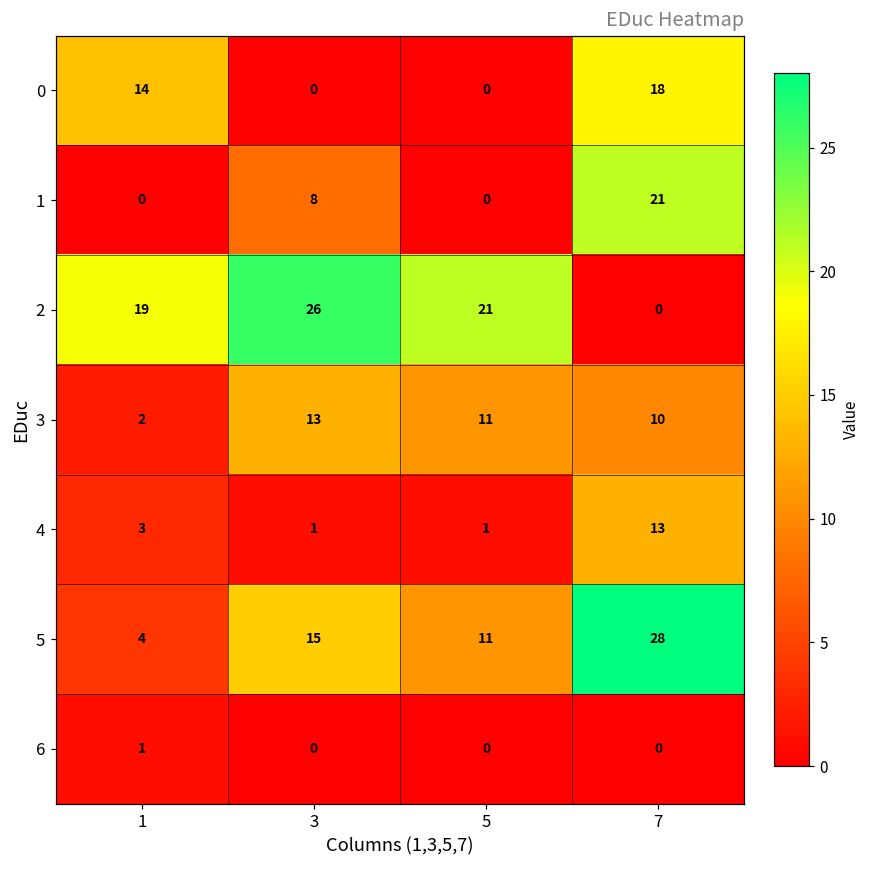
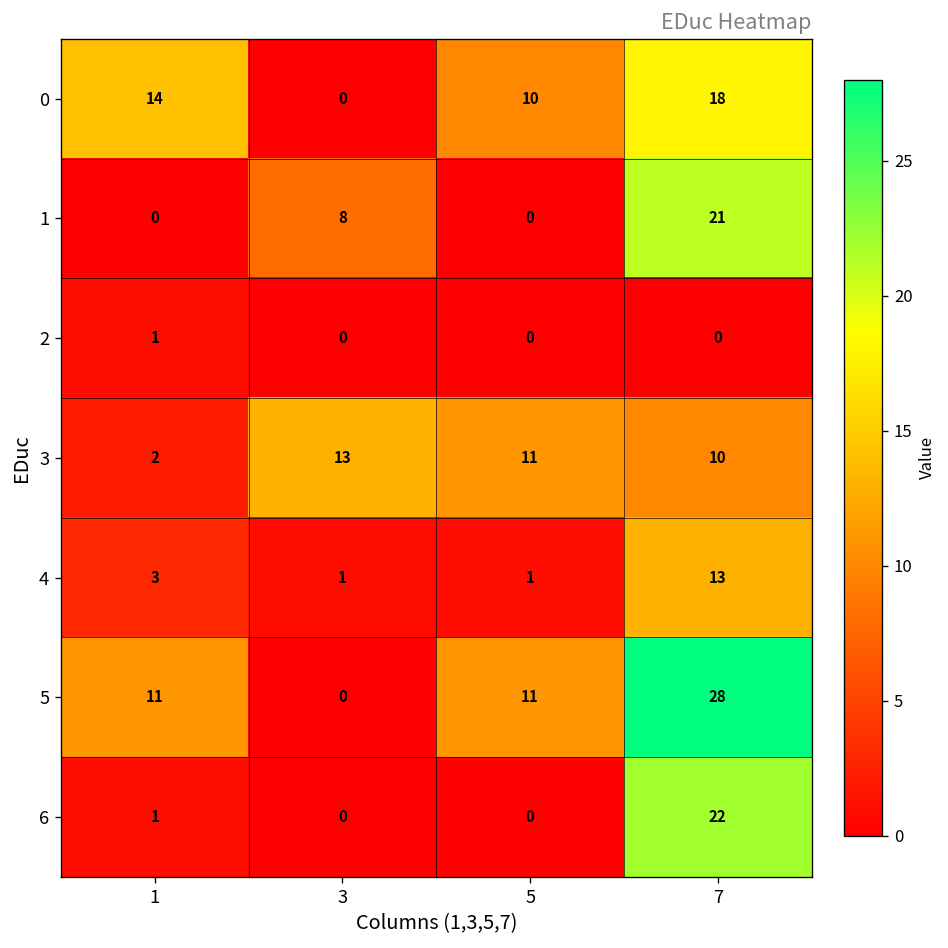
0, 5: 0 -> 10
2, 1: 19 -> 1
2, 3: 26 -> 0
2, 5: 21 -> 0
5, 1: 4 -> 11
5, 3: 15 -> 0
6, 7: 0 -> 22
